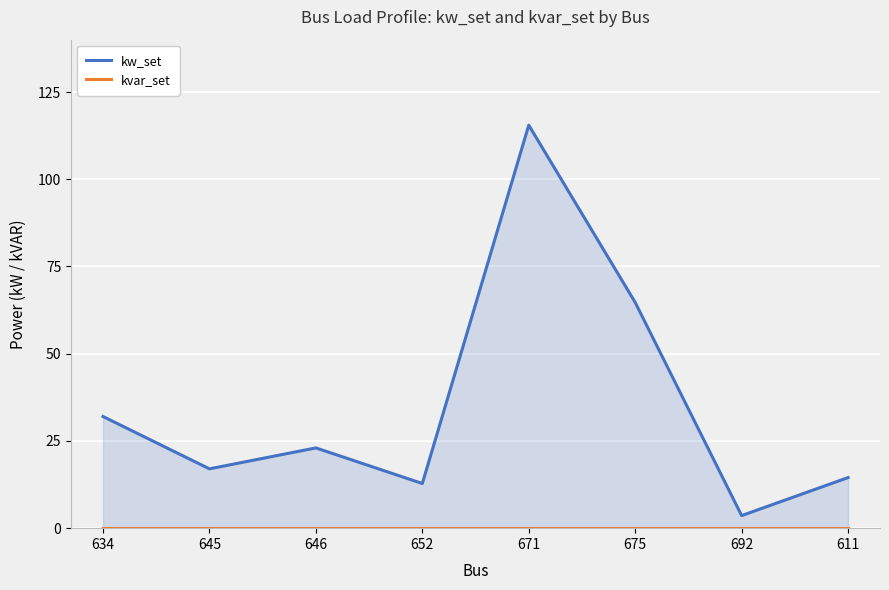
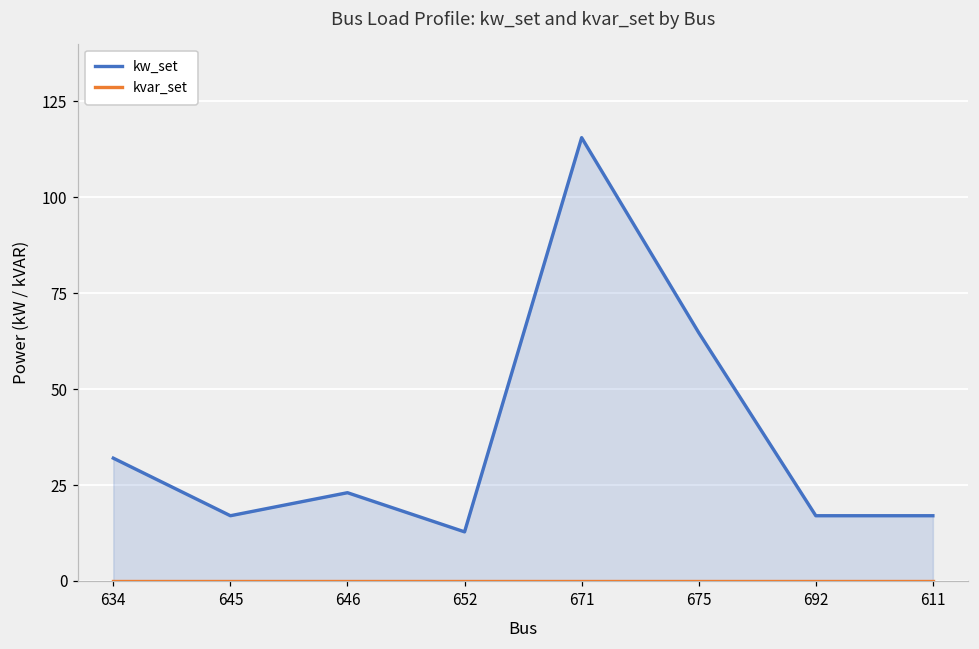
kw_set, 692: 4 -> 17
kw_set, 611: 15 -> 17
